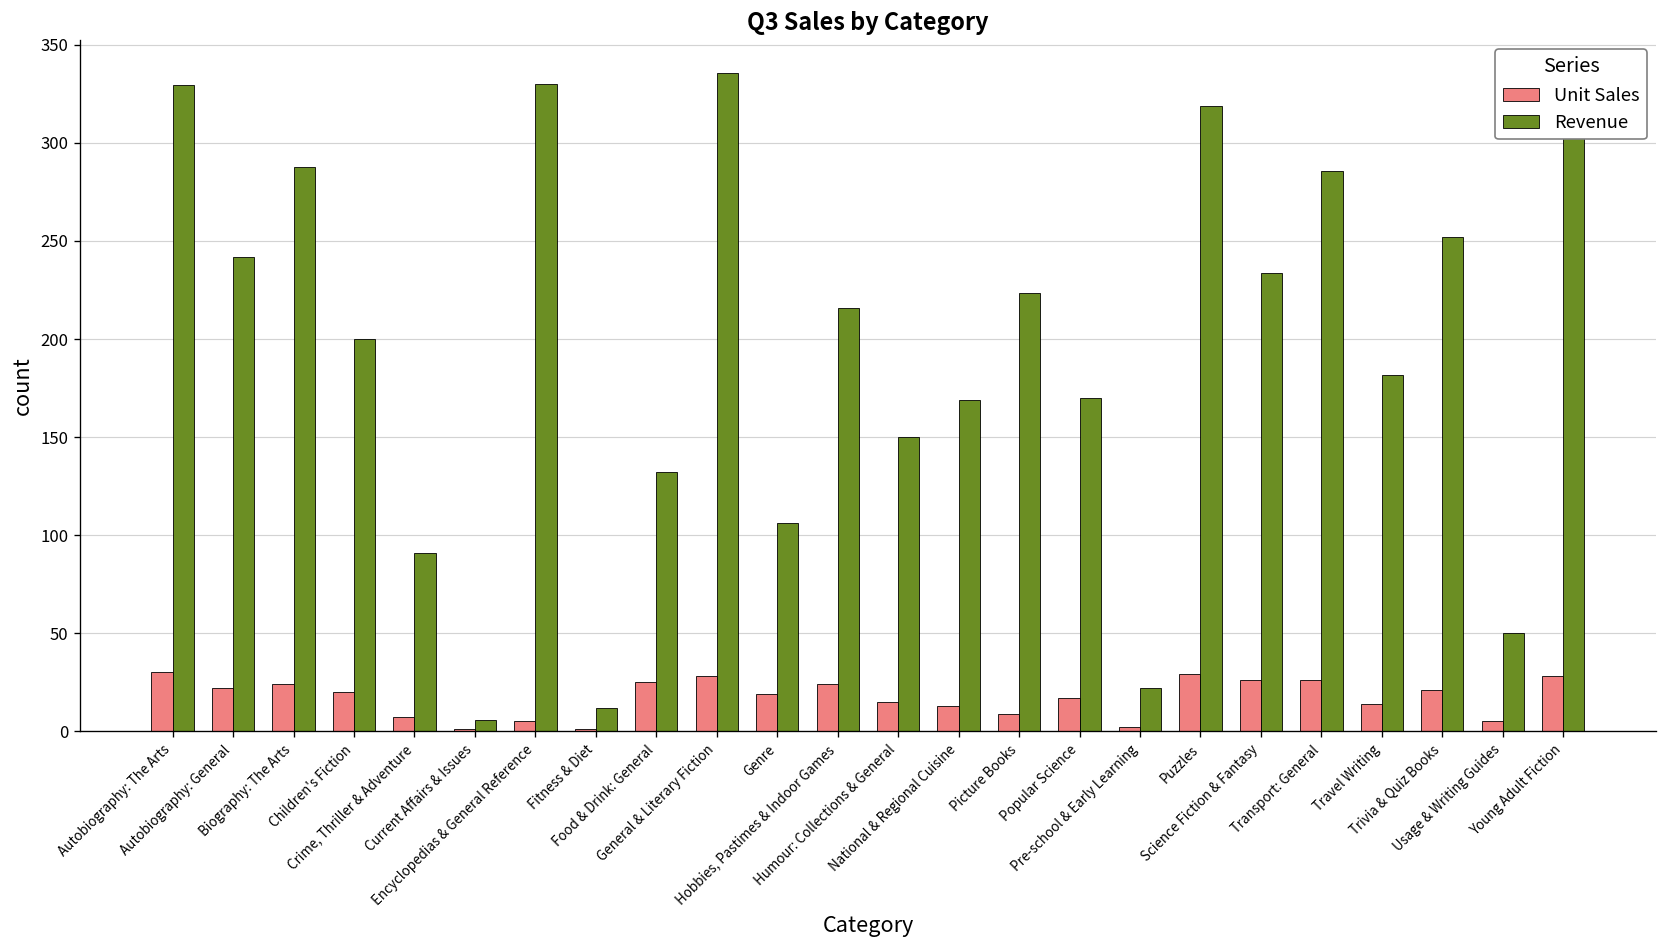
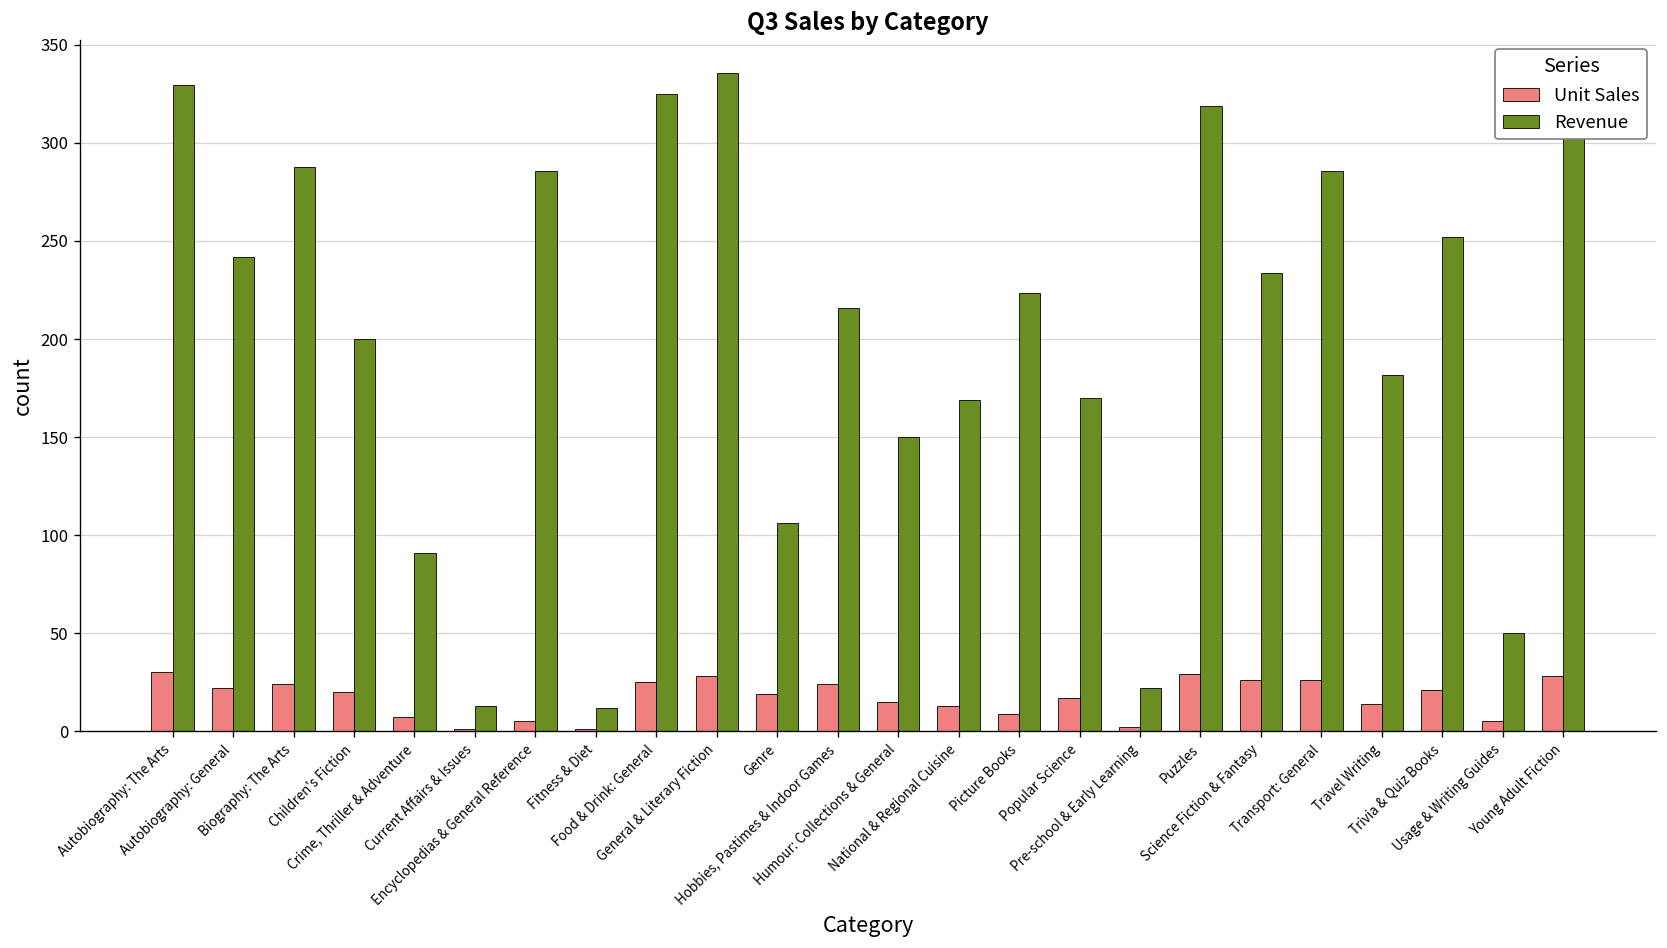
Revenue, Current Affairs & Issues: 6 -> 13
Revenue, Encyclopedias & General Reference: 330 -> 286
Revenue, Food & Drink: General: 132 -> 325
